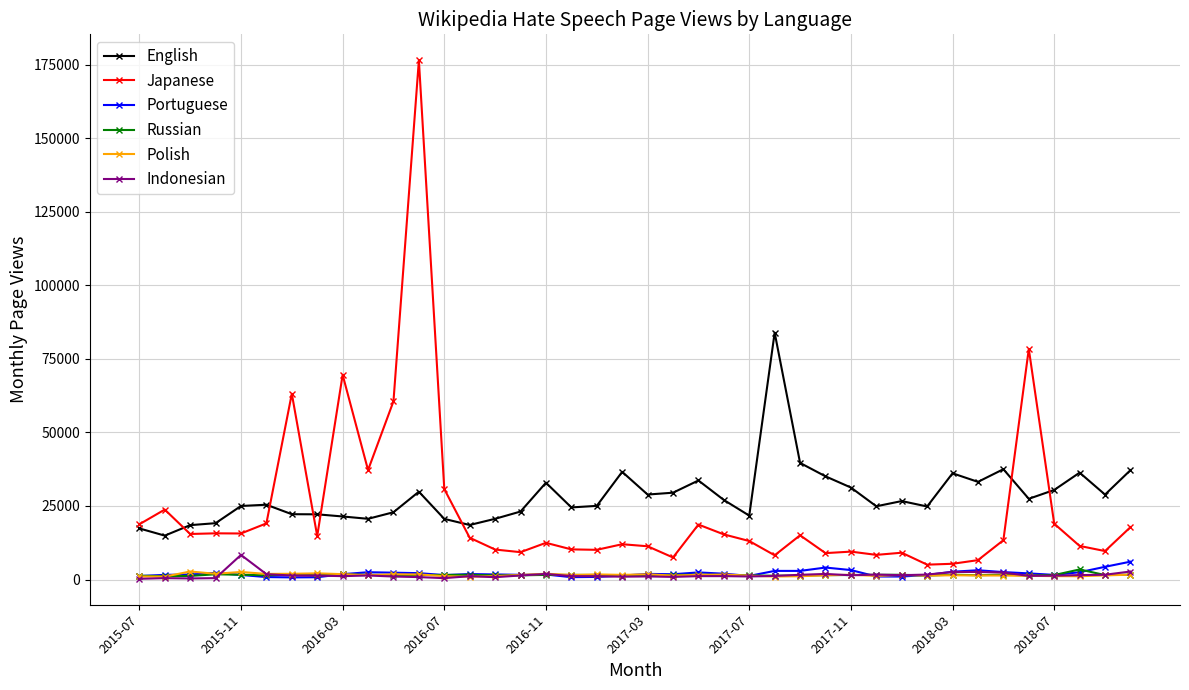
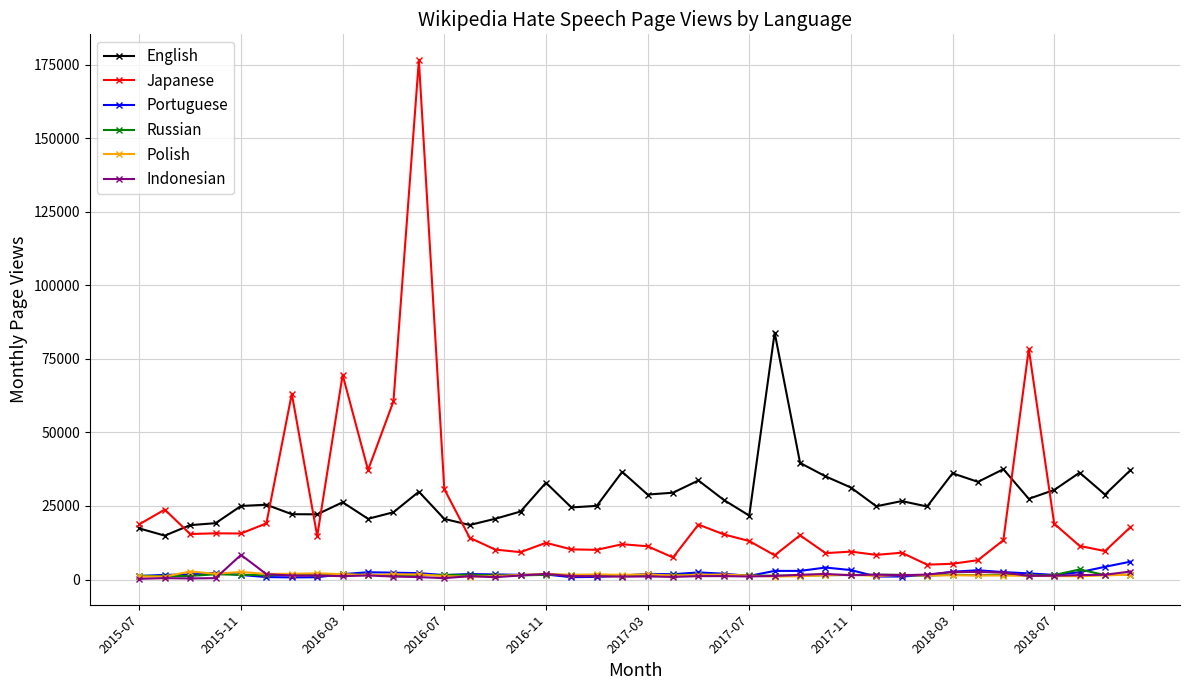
English, 2016-03: 21000 -> 26000
